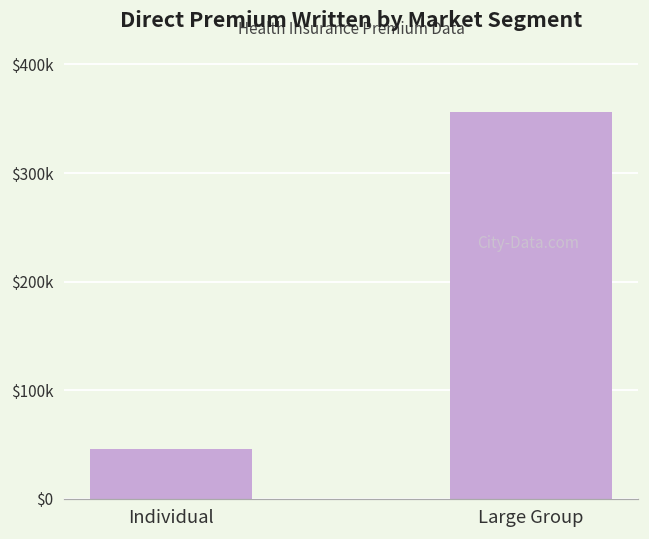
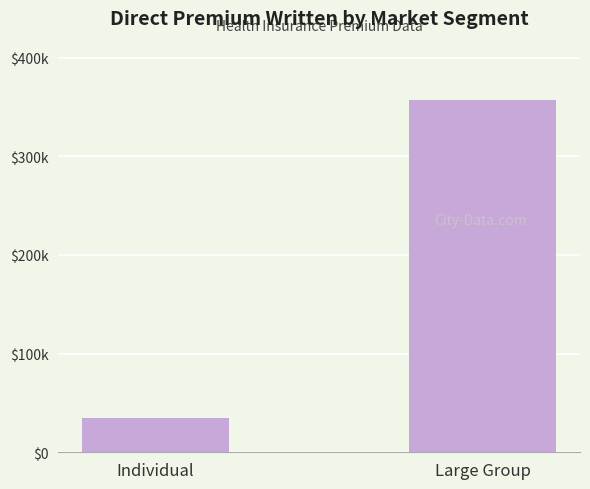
Individual: $50000 -> $30000
